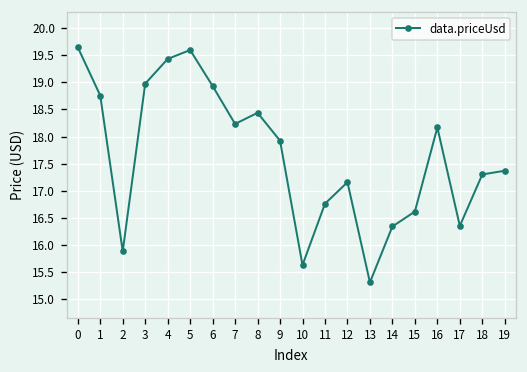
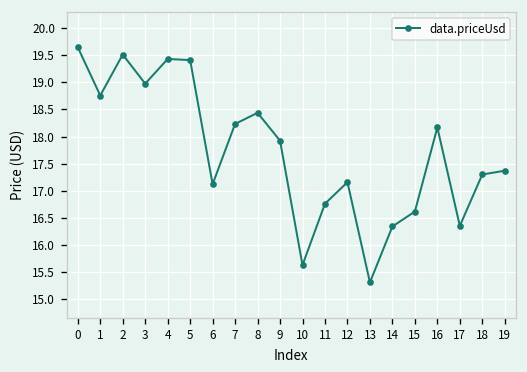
2: 15.9 -> 19.5
5: 19.6 -> 19.4
6: 18.9 -> 17.1
